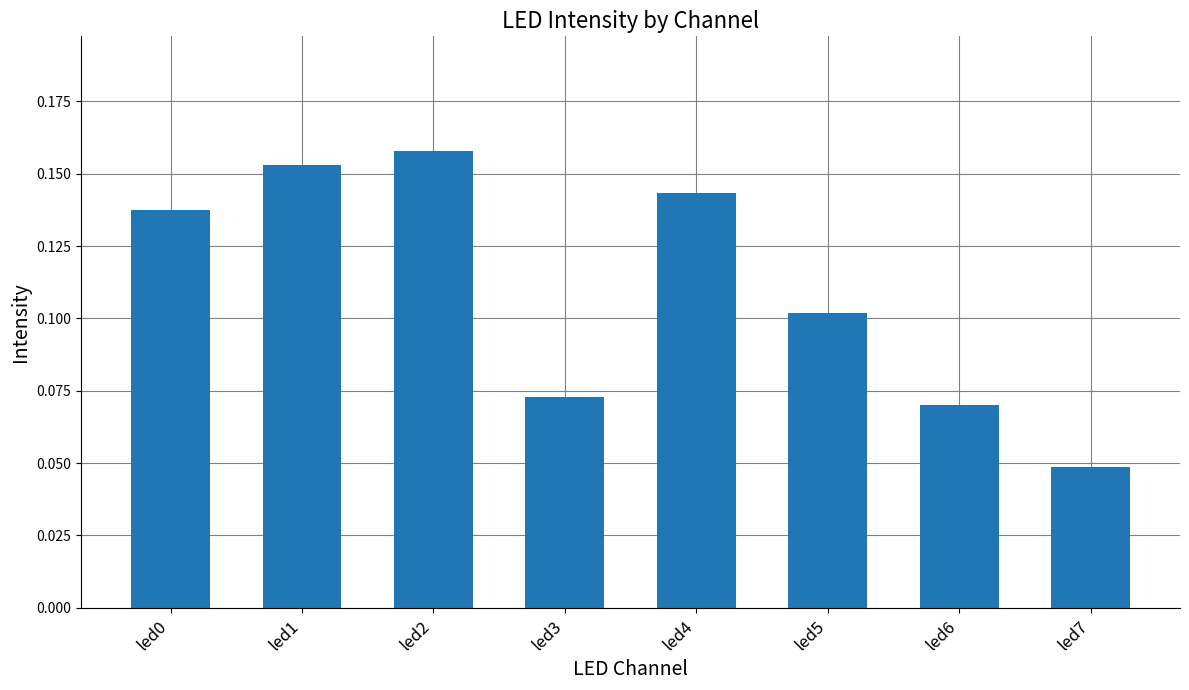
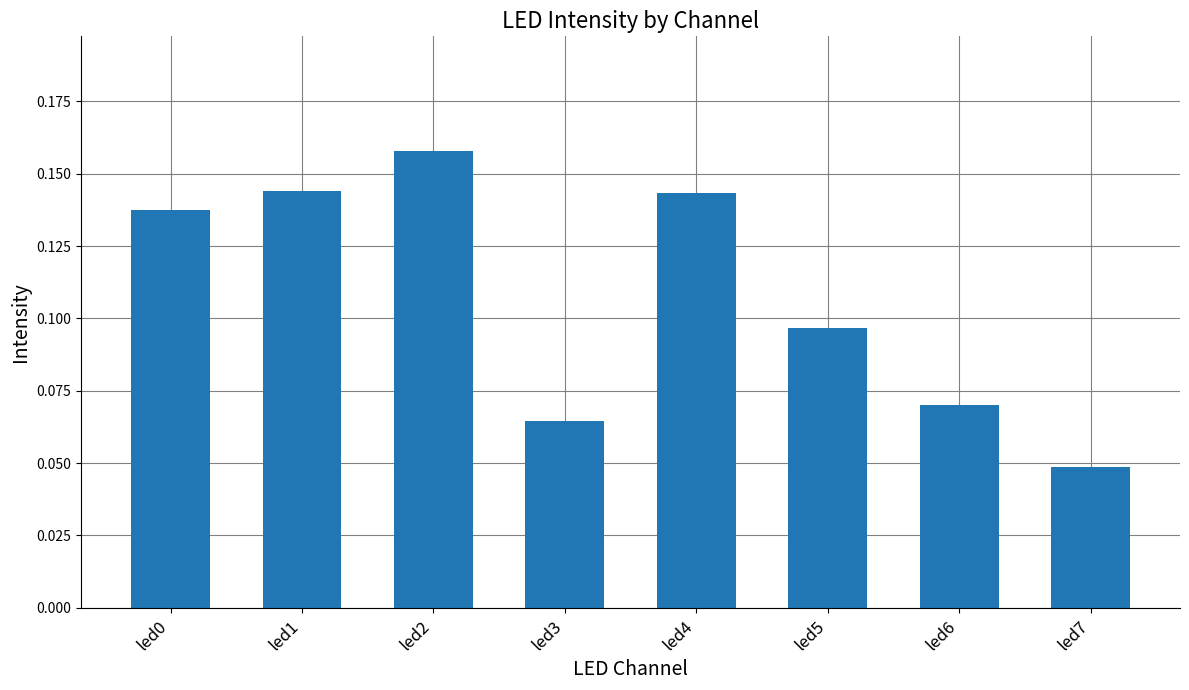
led1: 0.153 -> 0.144
led3: 0.073 -> 0.064
led5: 0.102 -> 0.097
